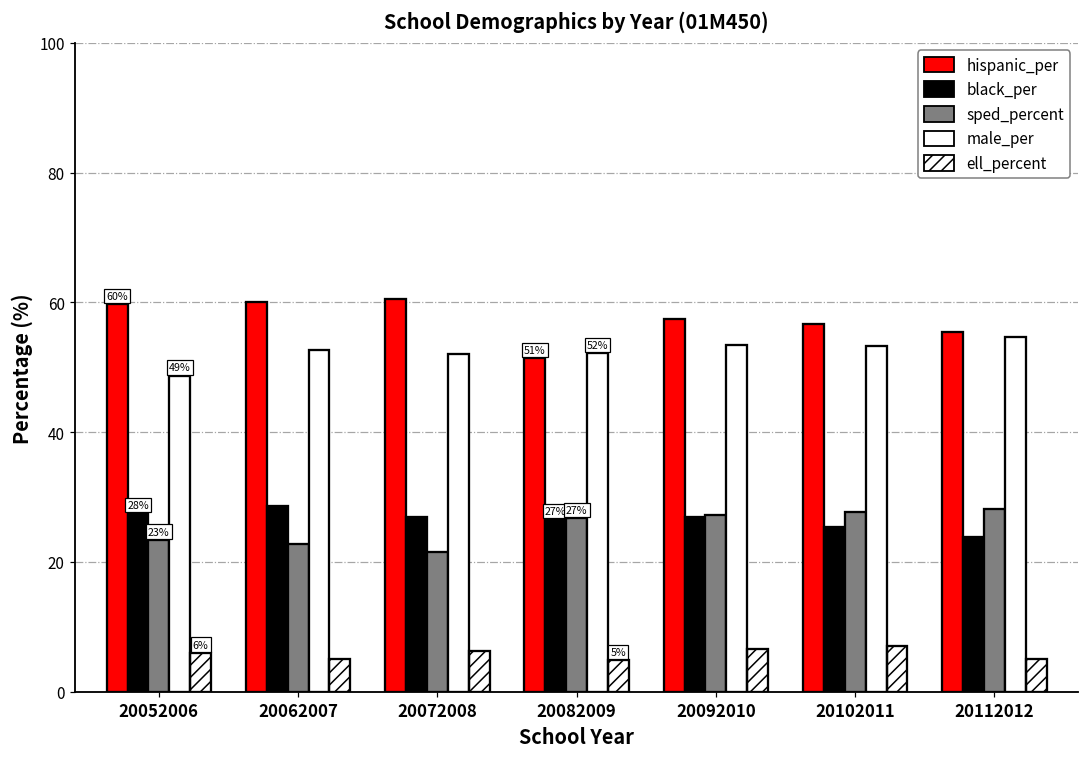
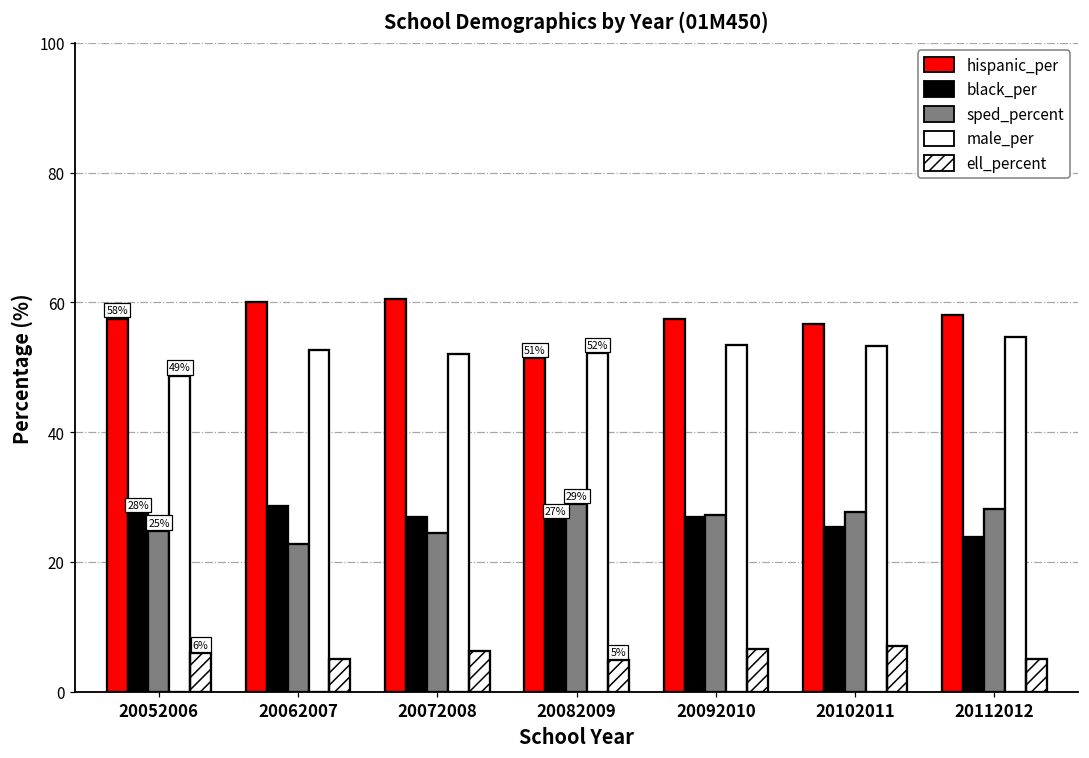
hispanic_per, 20052006: 60% -> 58%
sped_percent, 20052006: 23% -> 25%
sped_percent, 20072008: 22 -> 25
sped_percent, 20082009: 27% -> 29%
hispanic_per, 20112012: 55 -> 58
